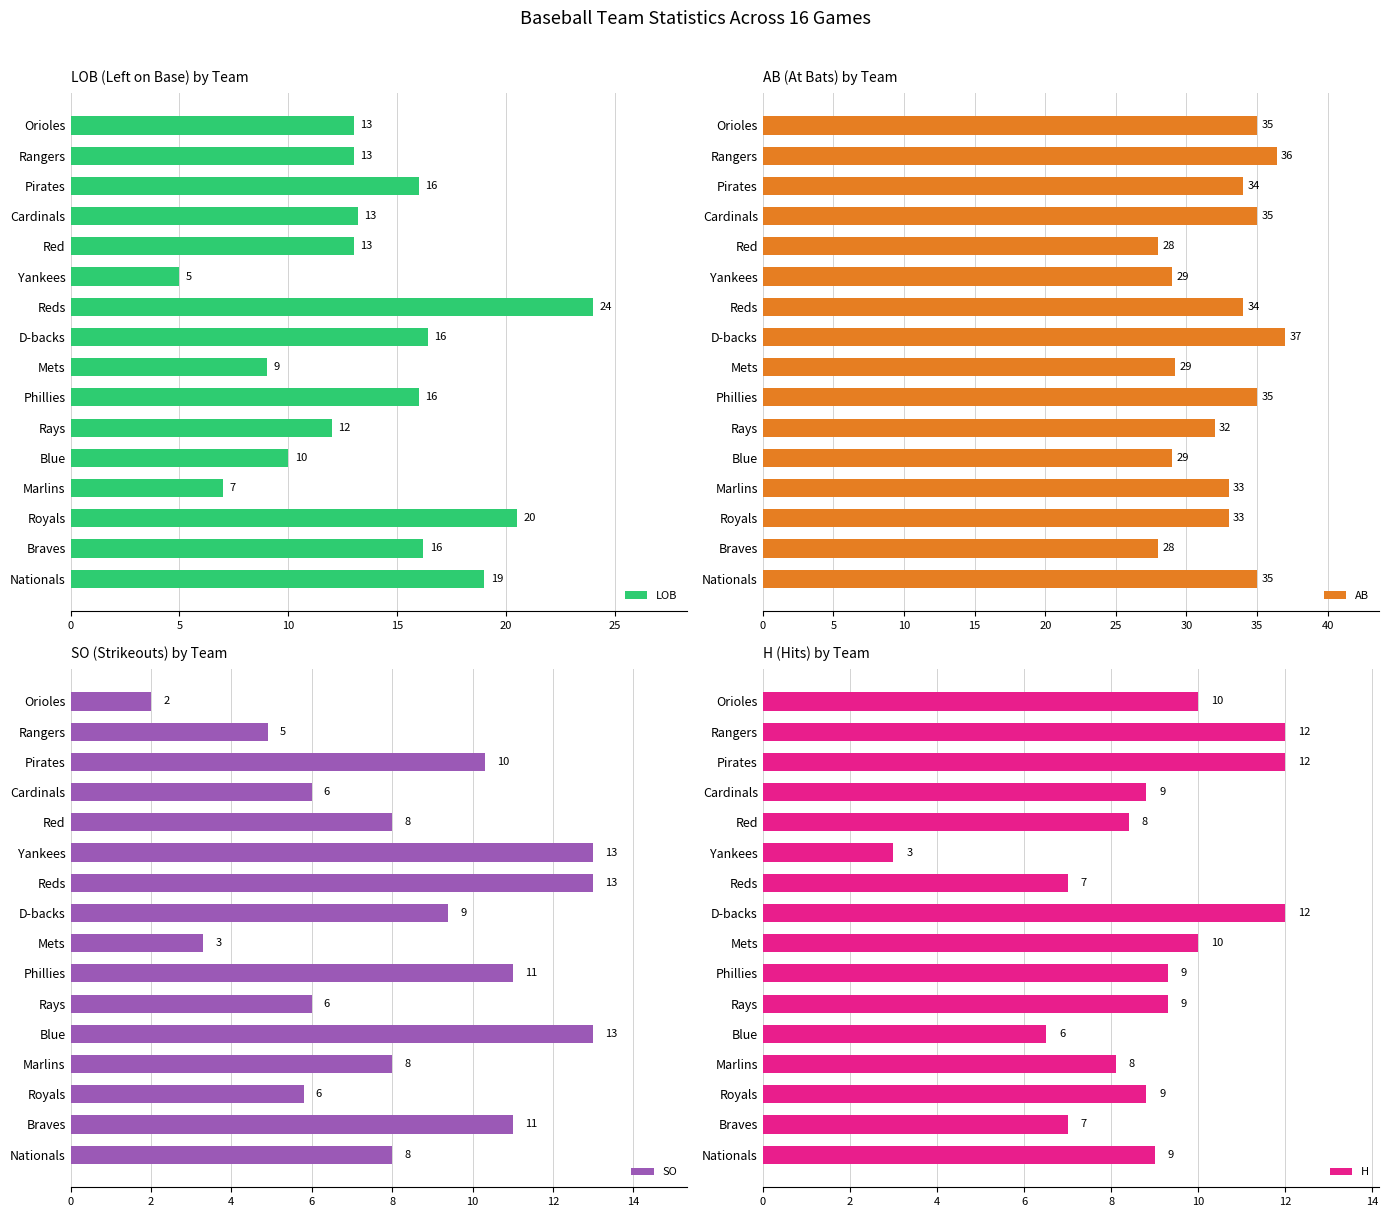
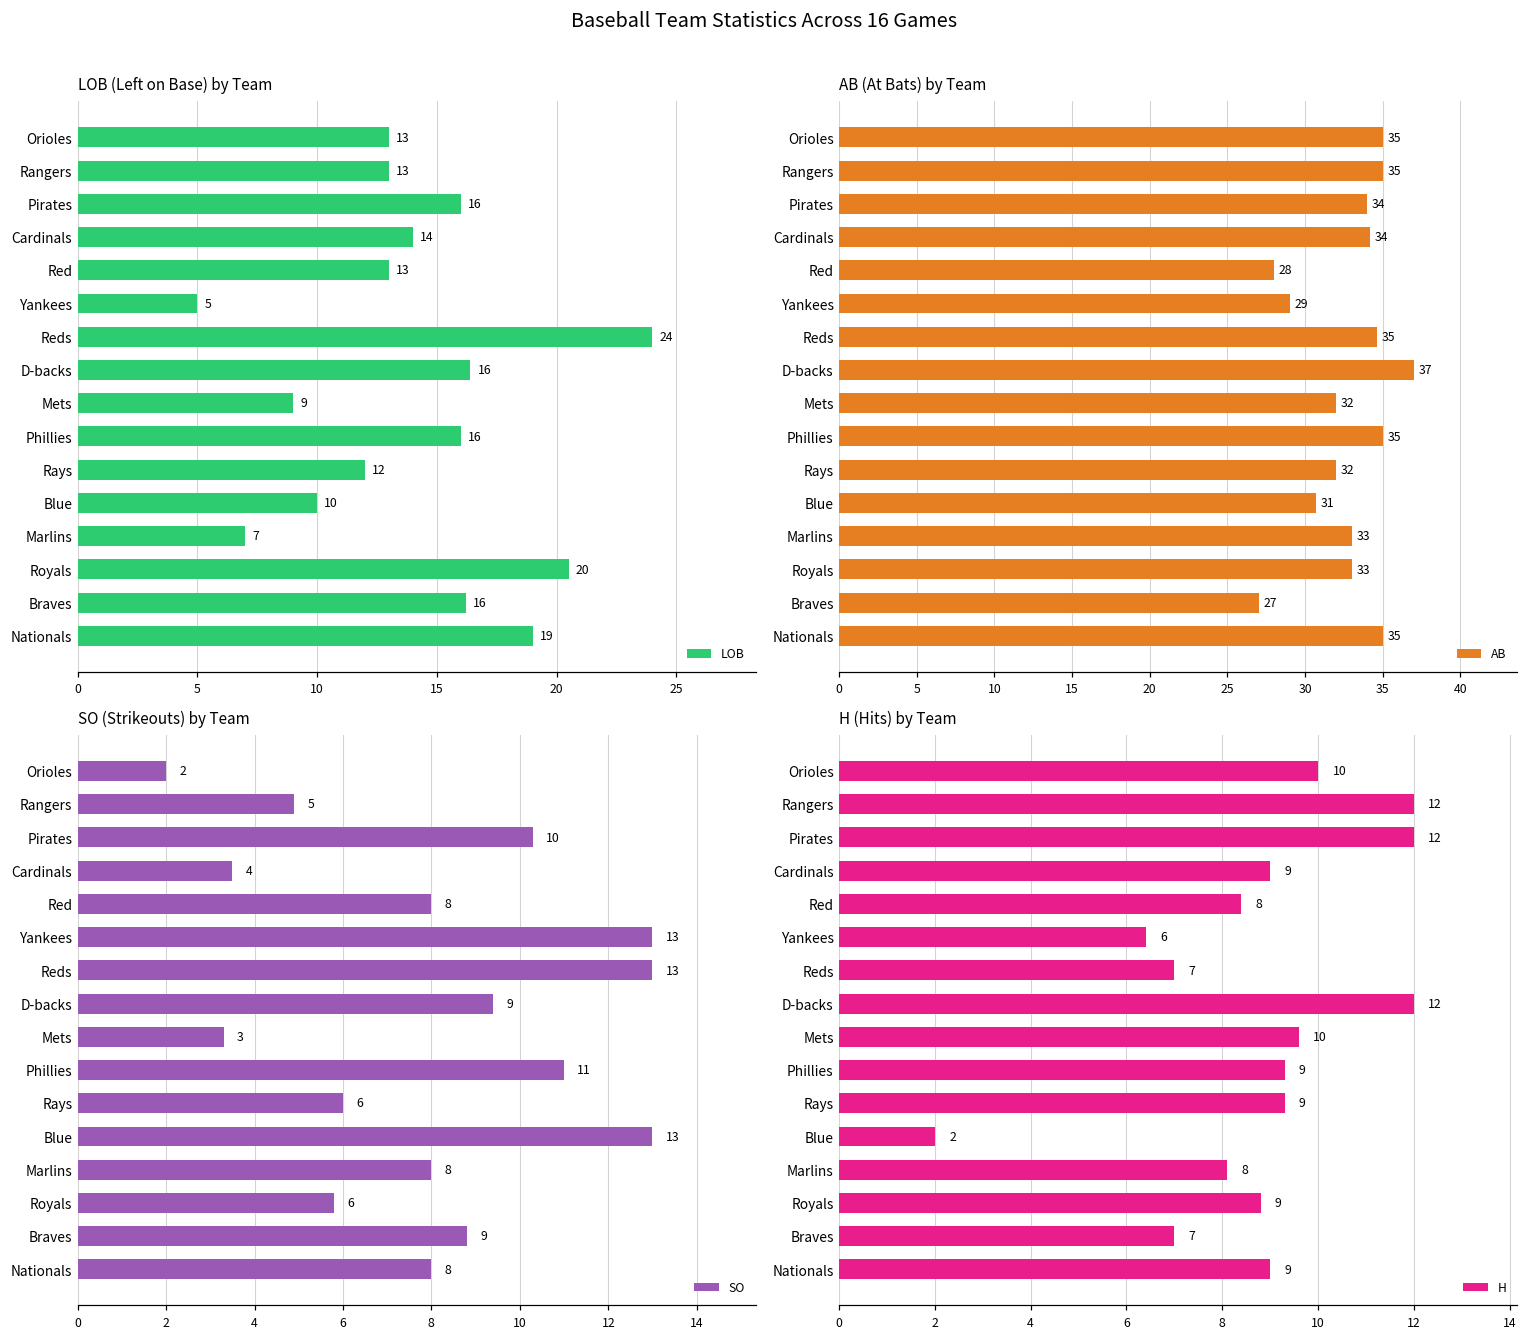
LOB (Left on Base) by Team, Cardinals: 13 -> 14
AB (At Bats) by Team, Rangers: 36 -> 35
AB (At Bats) by Team, Cardinals: 35 -> 34
AB (At Bats) by Team, Reds: 34 -> 35
AB (At Bats) by Team, Mets: 29 -> 32
AB (At Bats) by Team, Blue: 29 -> 31
AB (At Bats) by Team, Braves: 28 -> 27
SO (Strikeouts) by Team, Cardinals: 6 -> 4
SO (Strikeouts) by Team, Braves: 11 -> 9
H (Hits) by Team, Cardinals: 8.8 -> 9.0
H (Hits) by Team, Yankees: 3 -> 6
H (Hits) by Team, Mets: 10.0 -> 9.6
H (Hits) by Team, Blue: 6 -> 2
